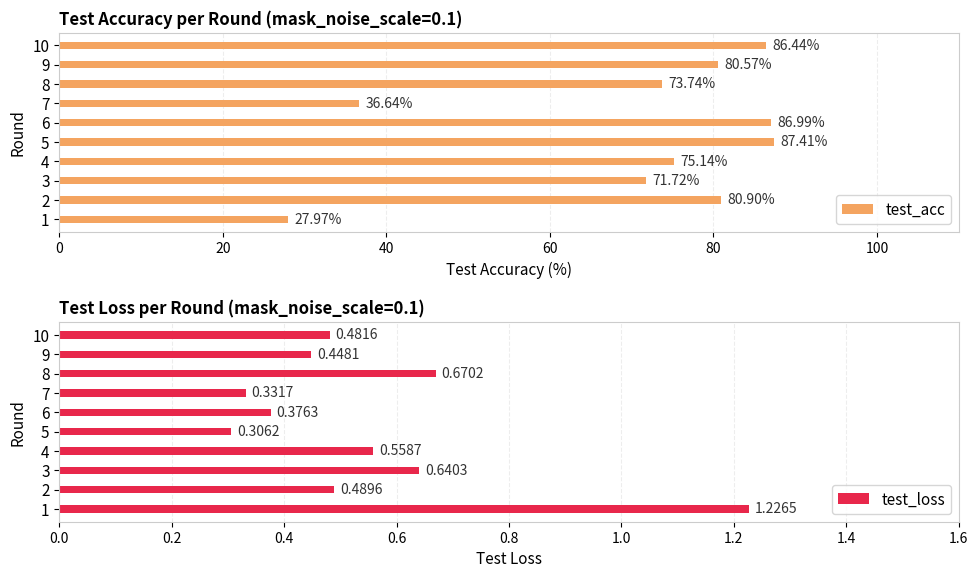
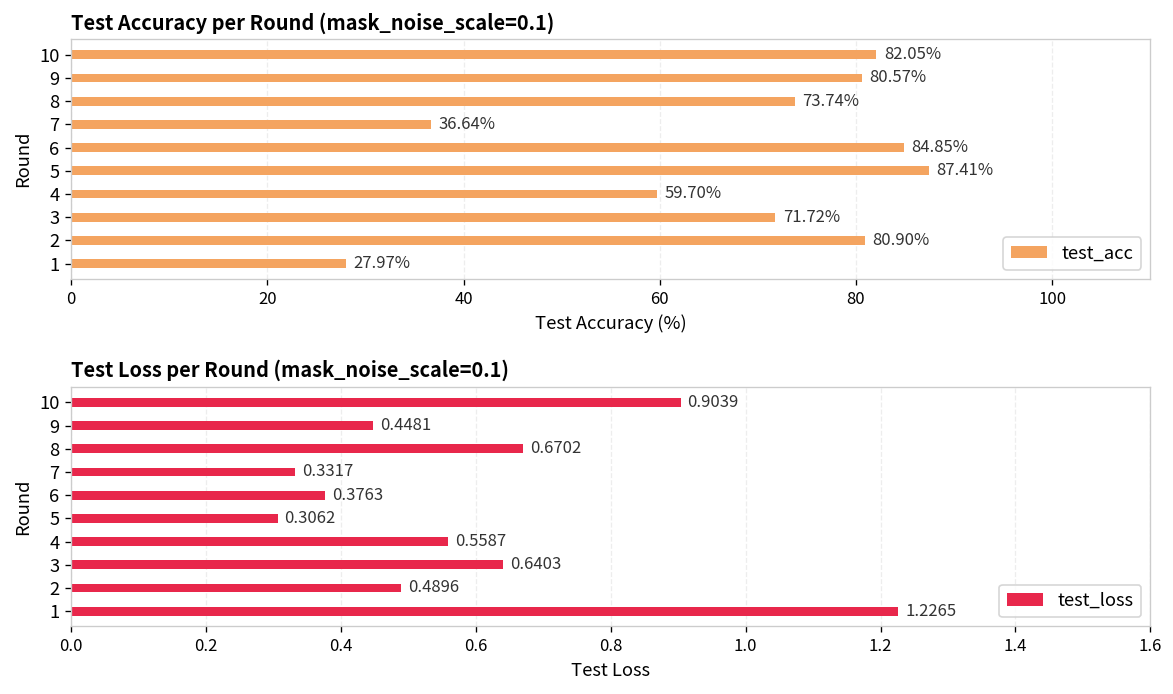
Test Accuracy per Round (mask_noise_scale=0.1), 10: 86.44% -> 82.05%
Test Accuracy per Round (mask_noise_scale=0.1), 6: 86.99% -> 84.85%
Test Accuracy per Round (mask_noise_scale=0.1), 4: 75.14% -> 59.70%
Test Loss per Round (mask_noise_scale=0.1), 10: 0.4816 -> 0.9039
